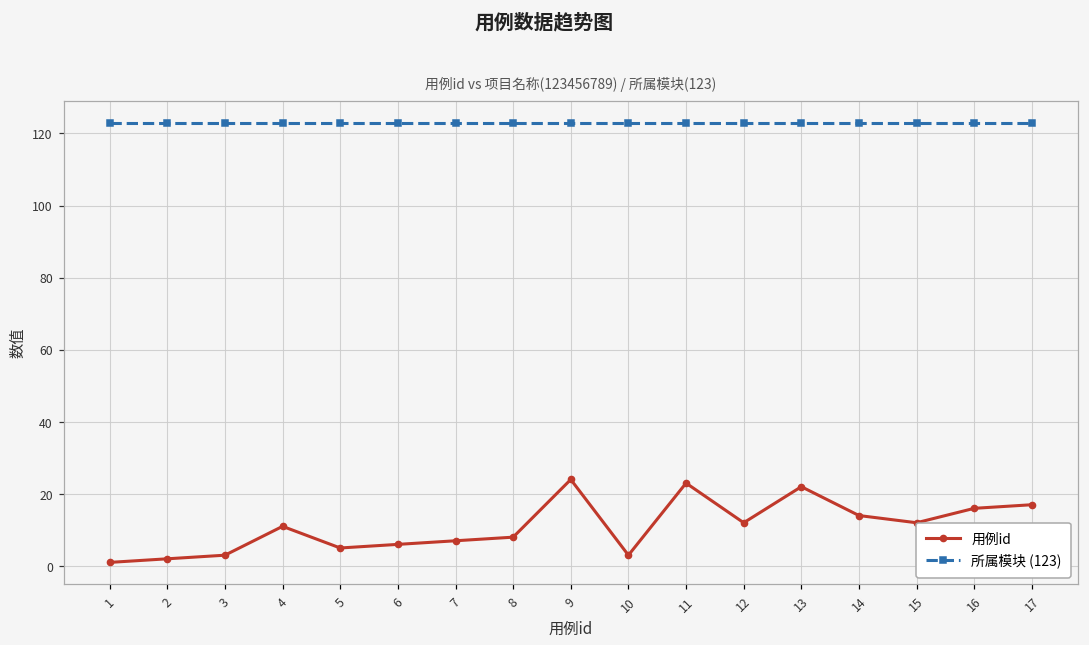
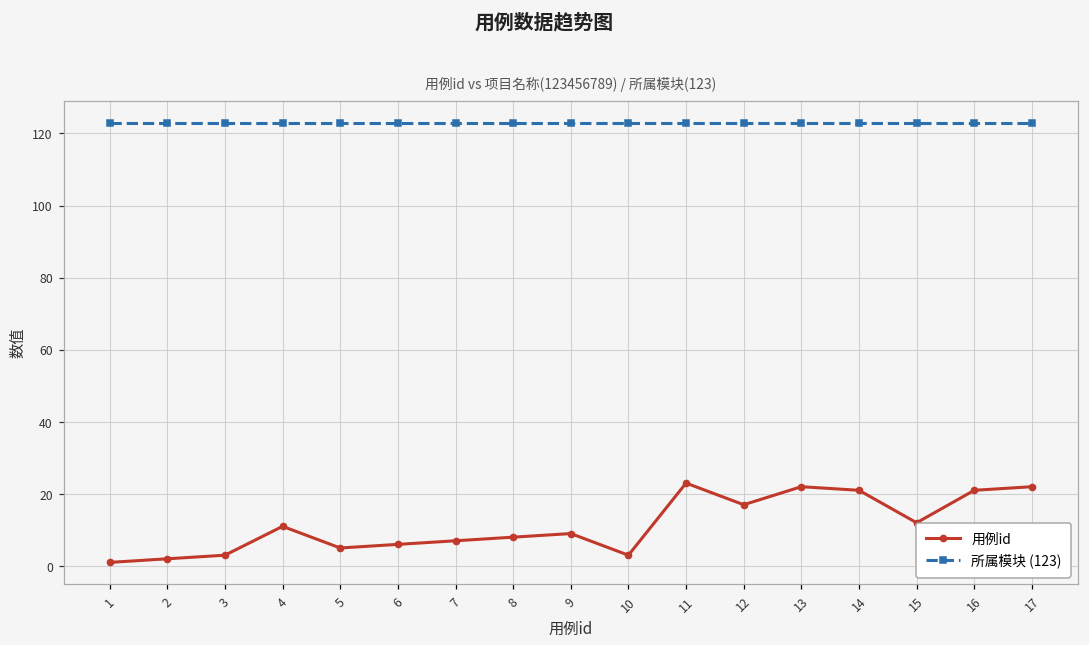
用例id, 9: 24 -> 9
用例id, 12: 12 -> 17
用例id, 14: 14 -> 21
用例id, 16: 16 -> 21
用例id, 17: 17 -> 22
